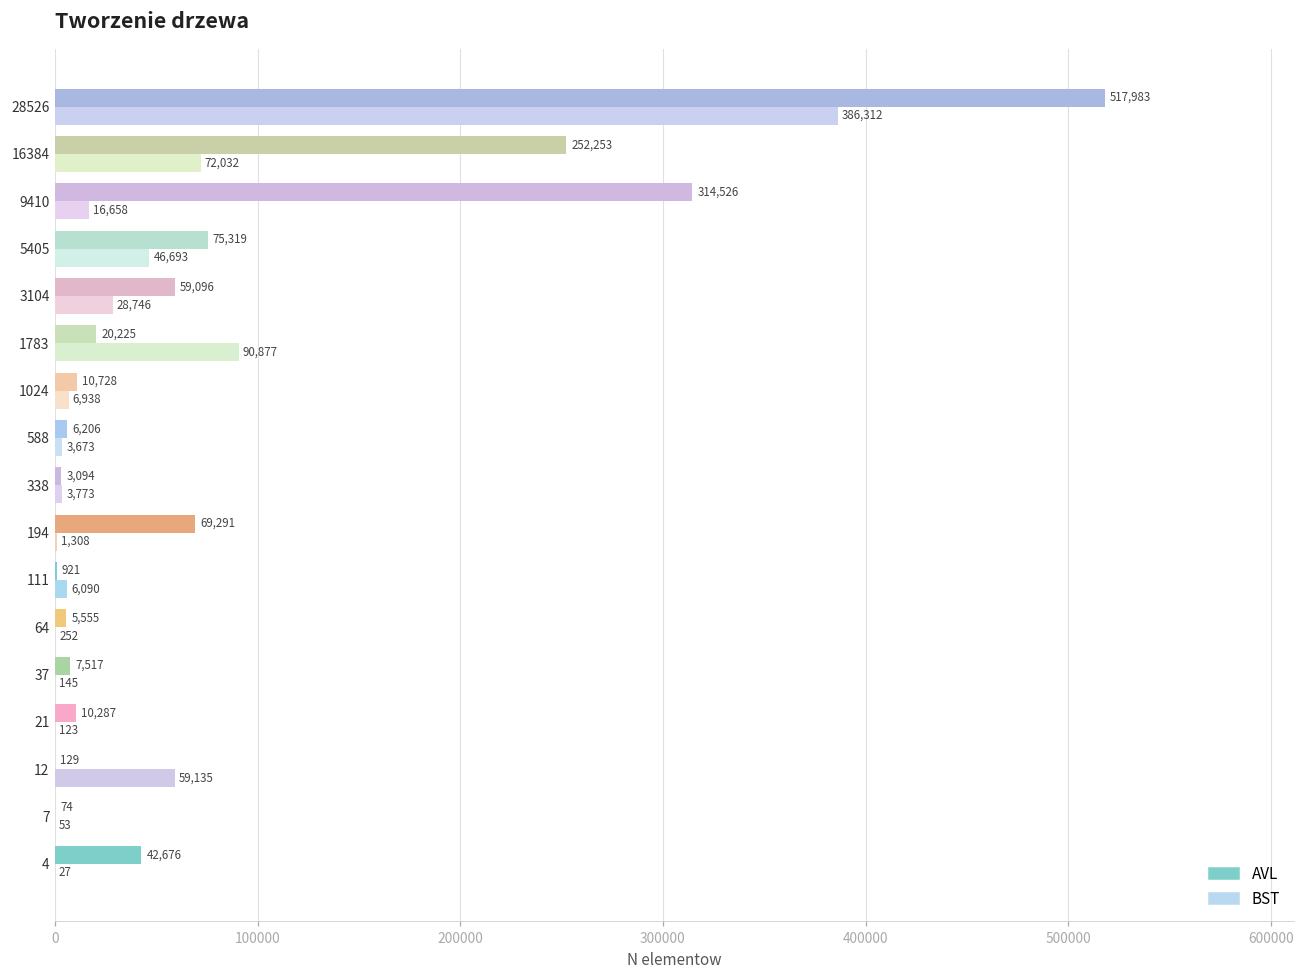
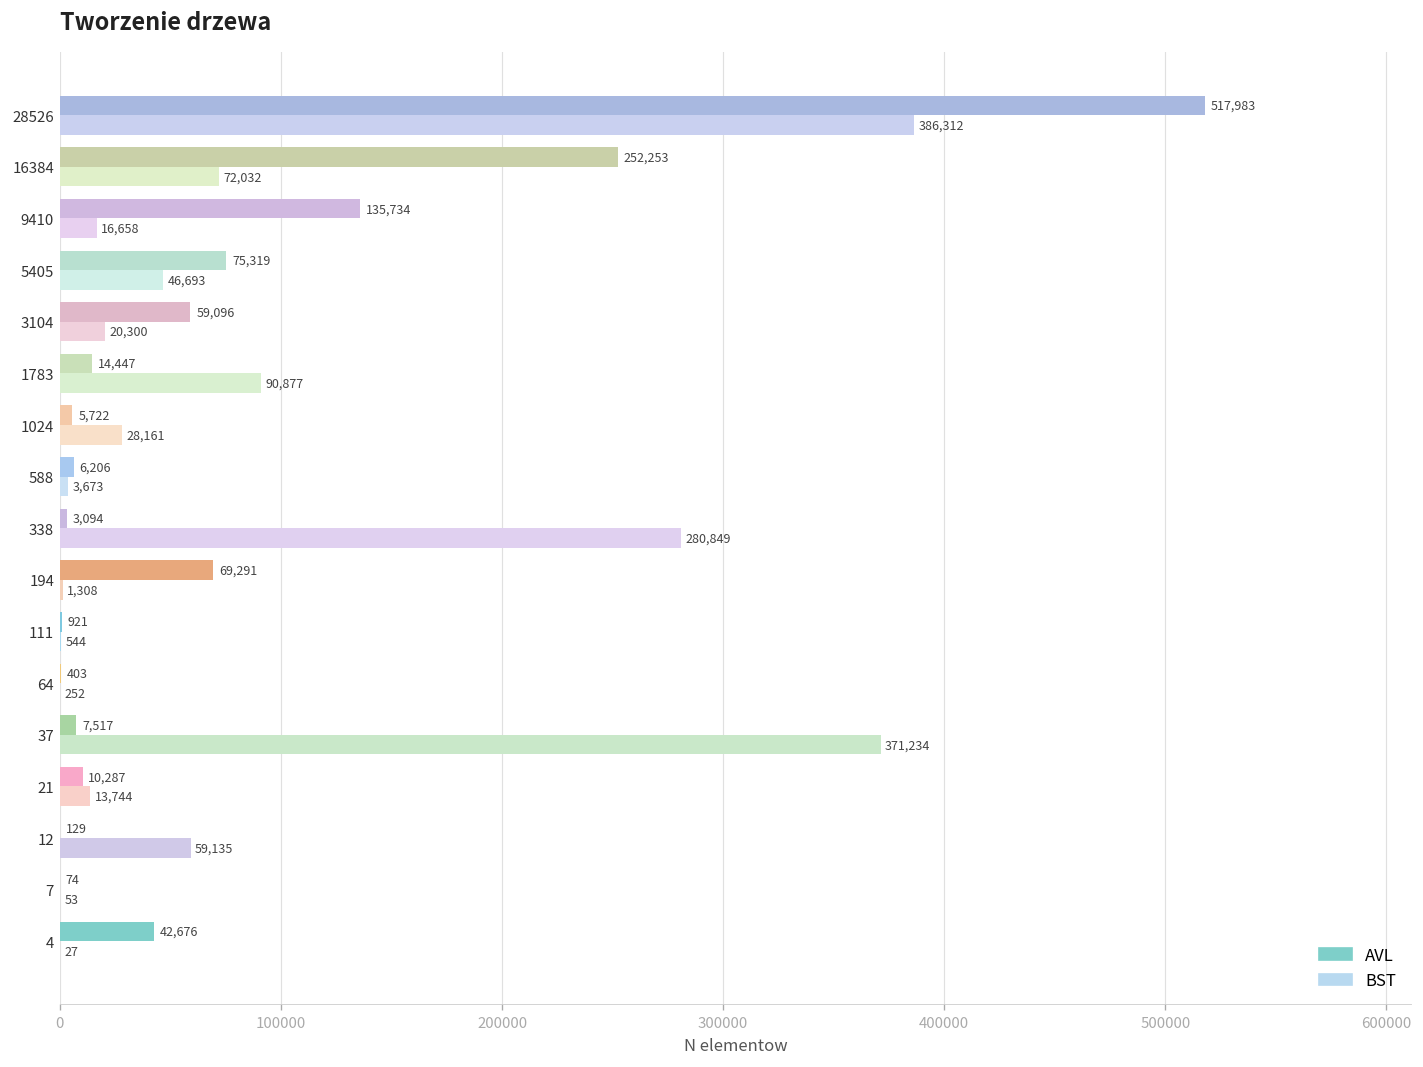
AVL, 9410: 314,526 -> 135,734
BST, 3104: 28,746 -> 20,300
AVL, 1783: 20,225 -> 14,447
AVL, 1024: 10,728 -> 5,722
BST, 1024: 6,938 -> 28,161
BST, 338: 3,773 -> 280,849
BST, 111: 6,090 -> 544
AVL, 64: 5,555 -> 403
BST, 37: 145 -> 371,234
BST, 21: 123 -> 13,744
